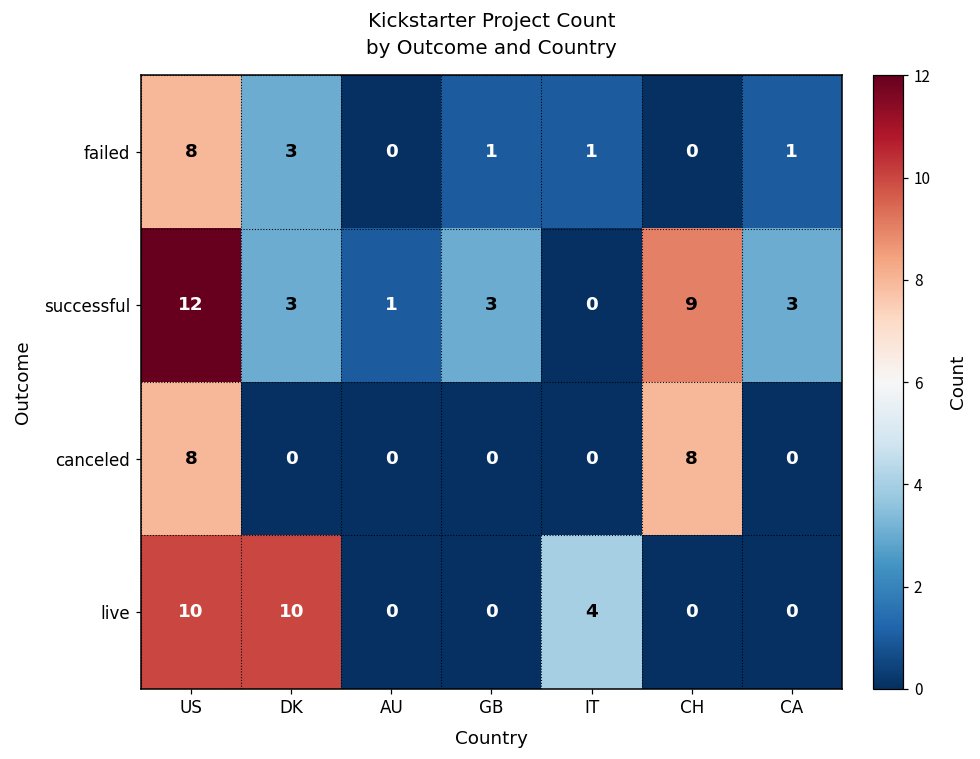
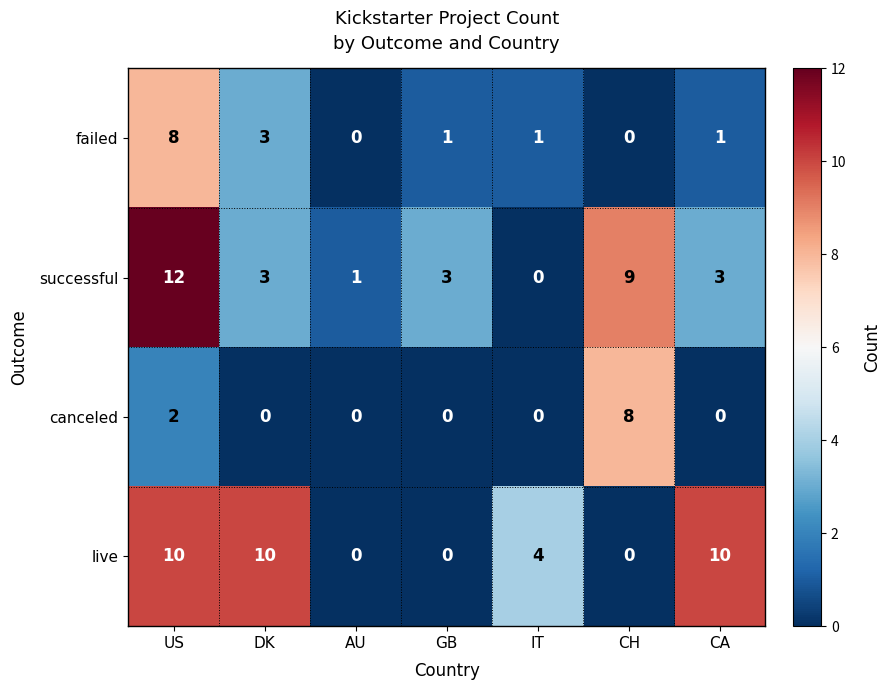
canceled, US: 8 -> 2
live, CA: 0 -> 10
